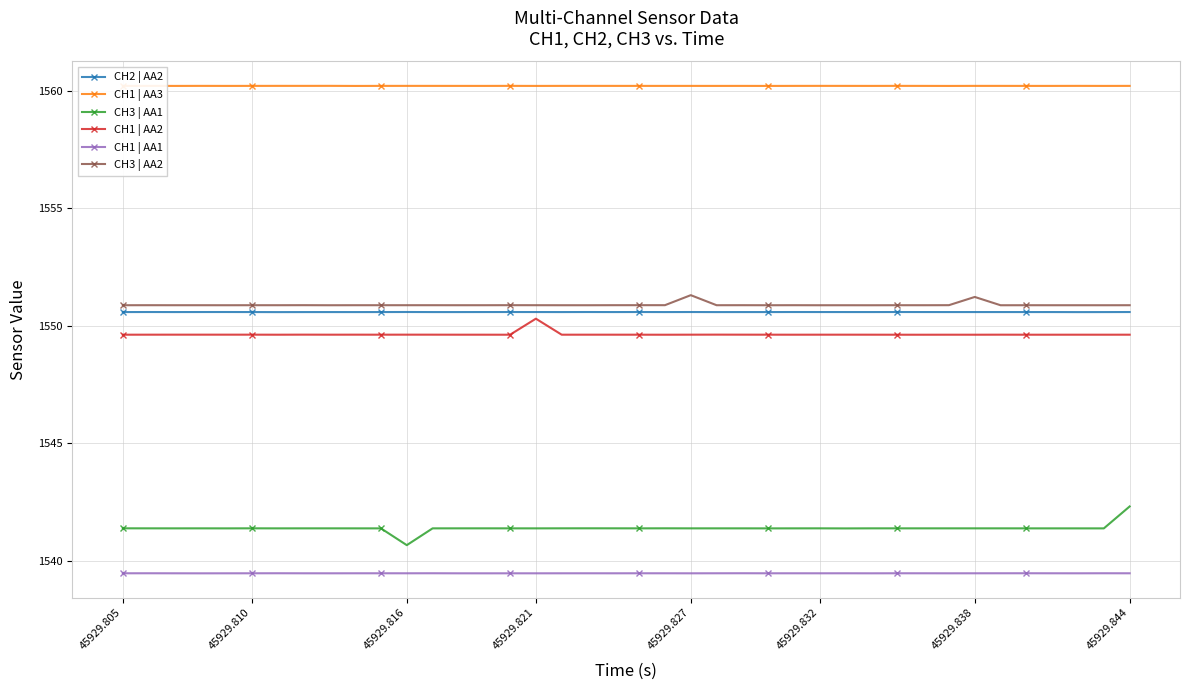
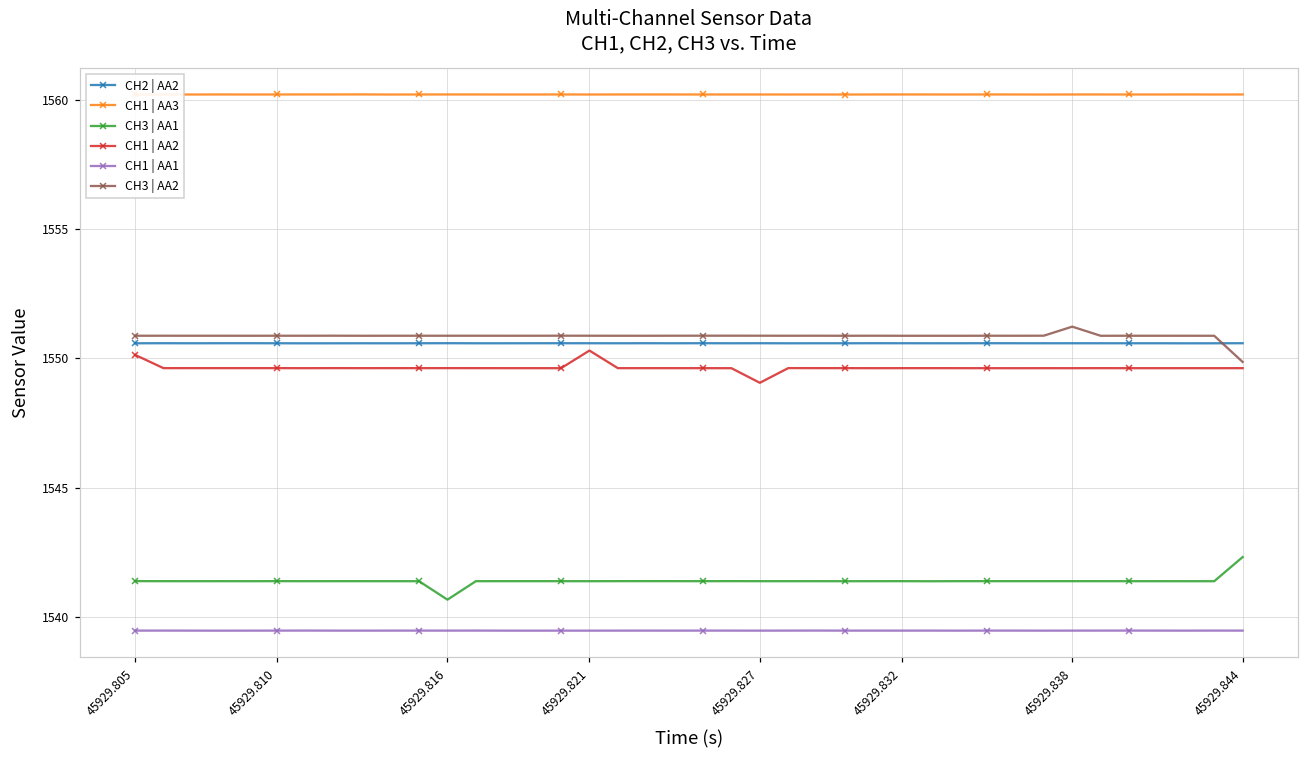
CH1 | AA2, 45929.805: 1549.6 -> 1550.1
CH1 | AA2, 45929.827: 1549.6 -> 1549.1
CH3 | AA2, 45929.827: 1551.3 -> 1550.9
CH3 | AA2, 45929.844: 1550.9 -> 1549.9
